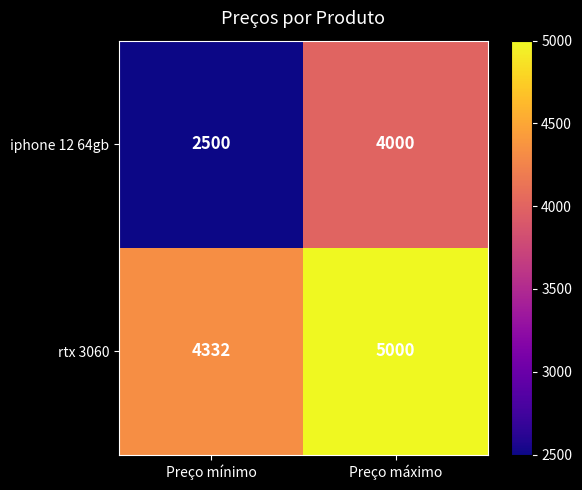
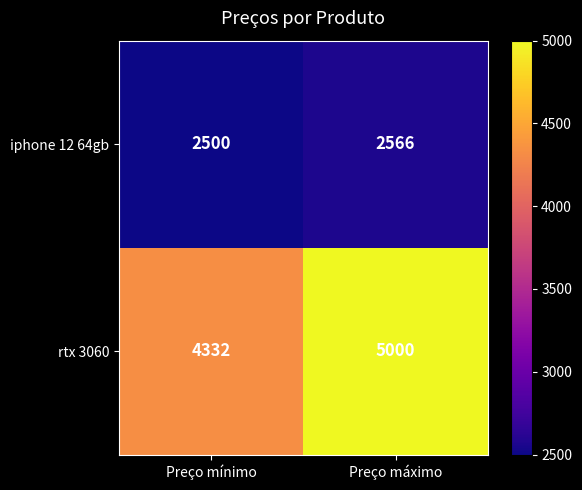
iphone 12 64gb, Preço máximo: 4000 -> 2566
